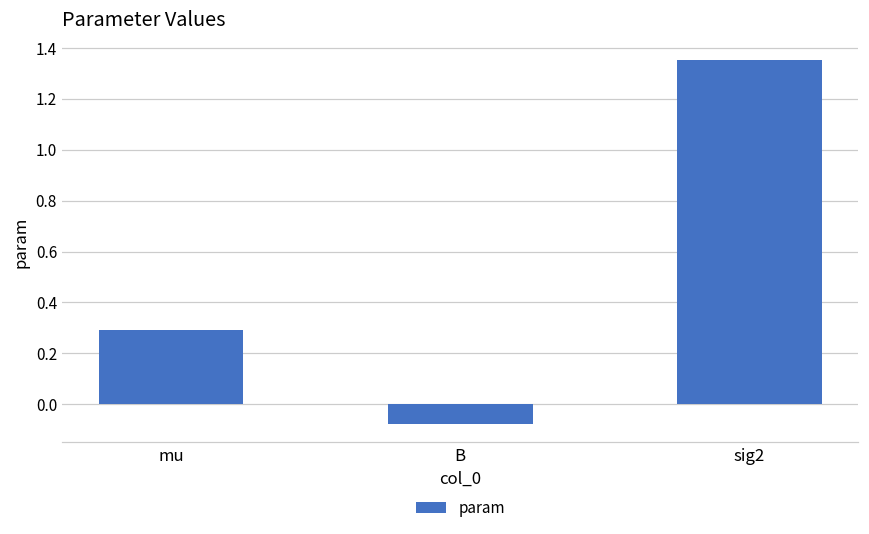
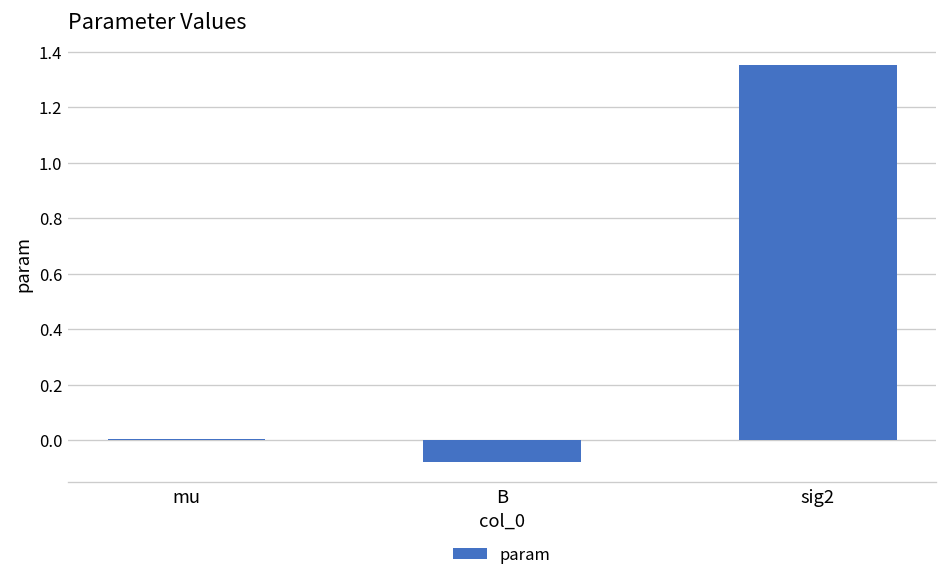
mu: 0.29 -> 0.00
